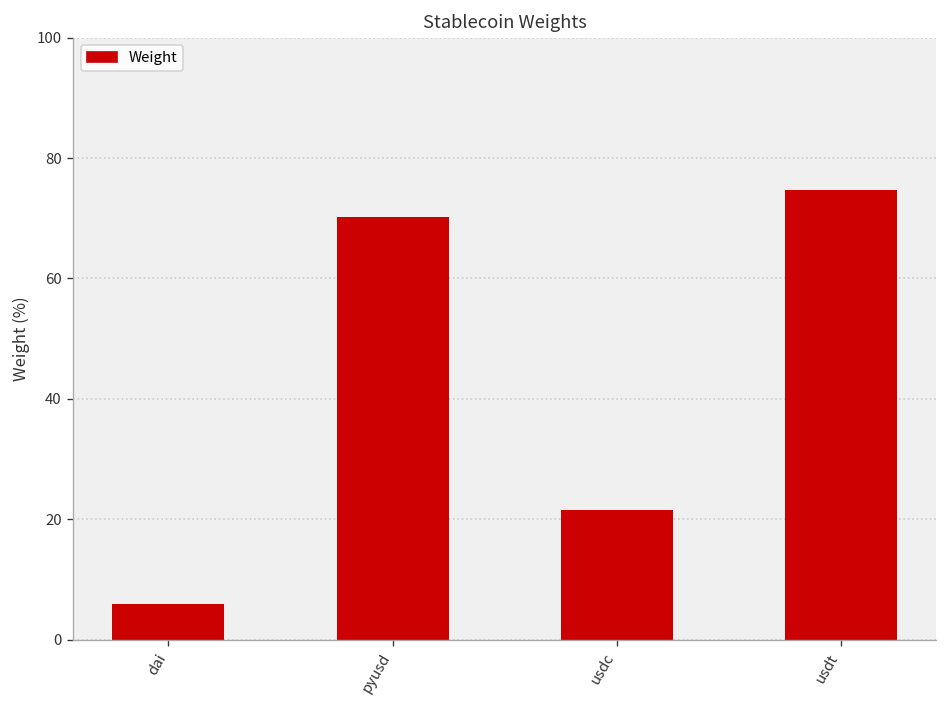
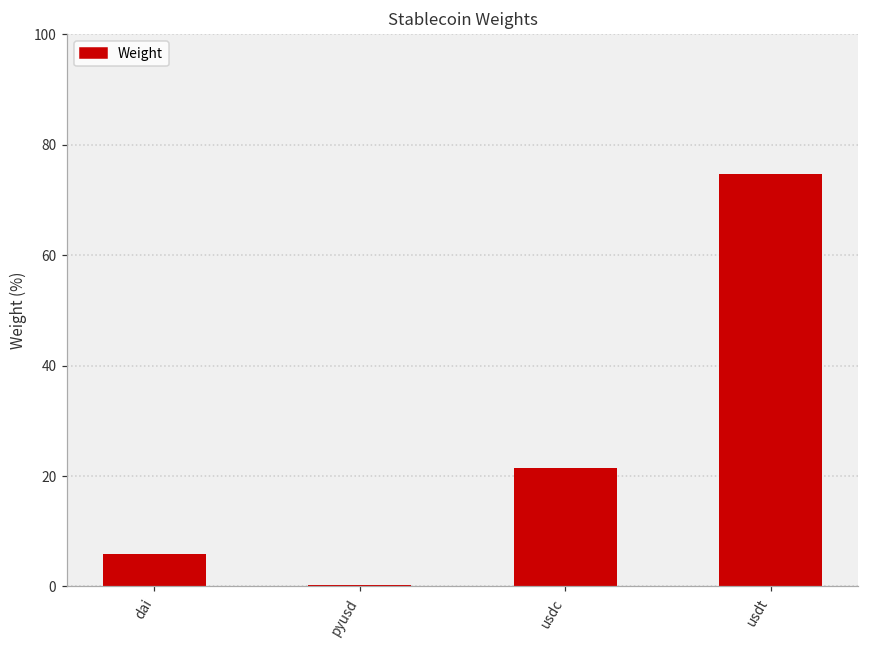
pyusd: 70 -> 0
